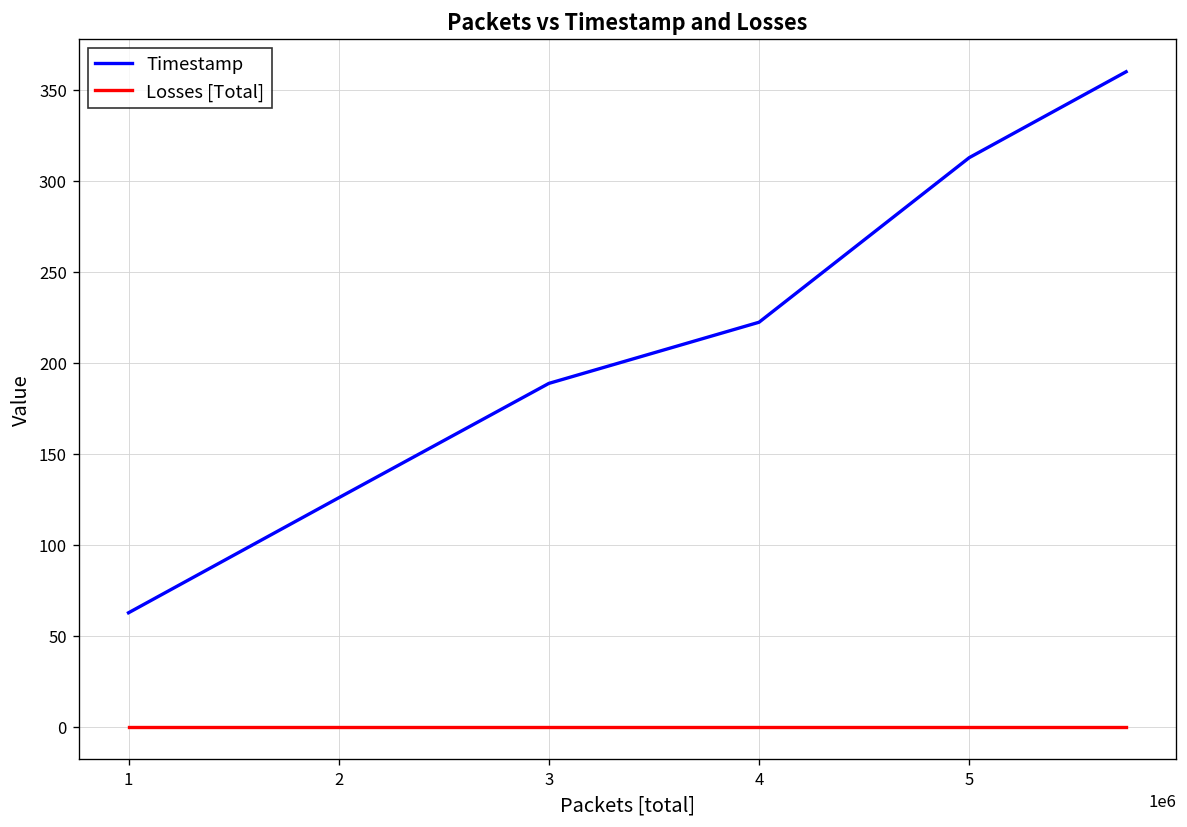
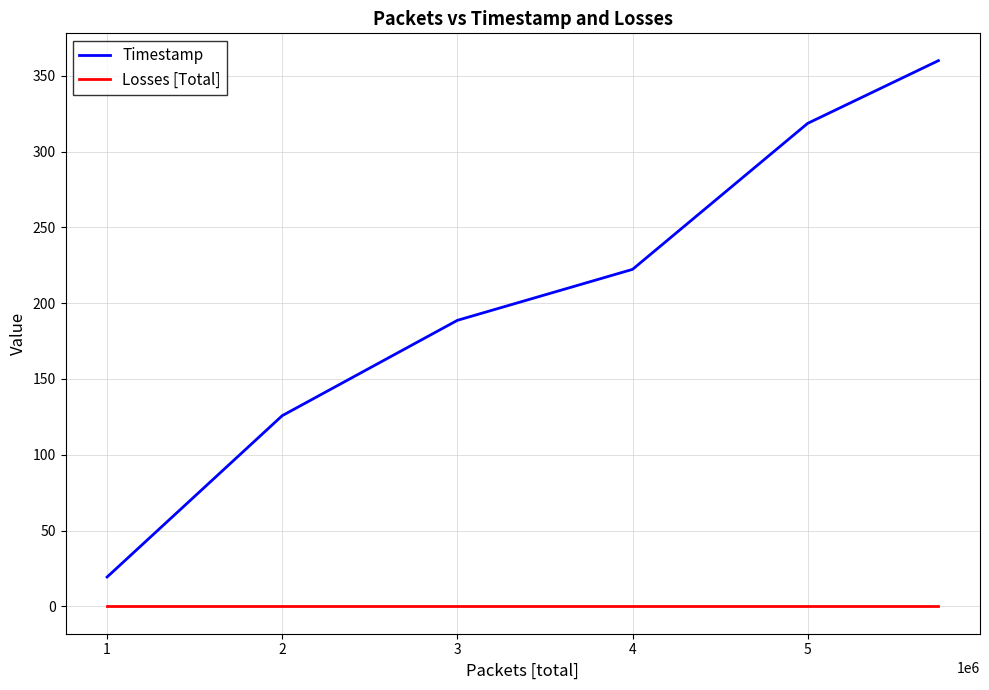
Timestamp, 1: 63 -> 19
Timestamp, 5: 313 -> 319
